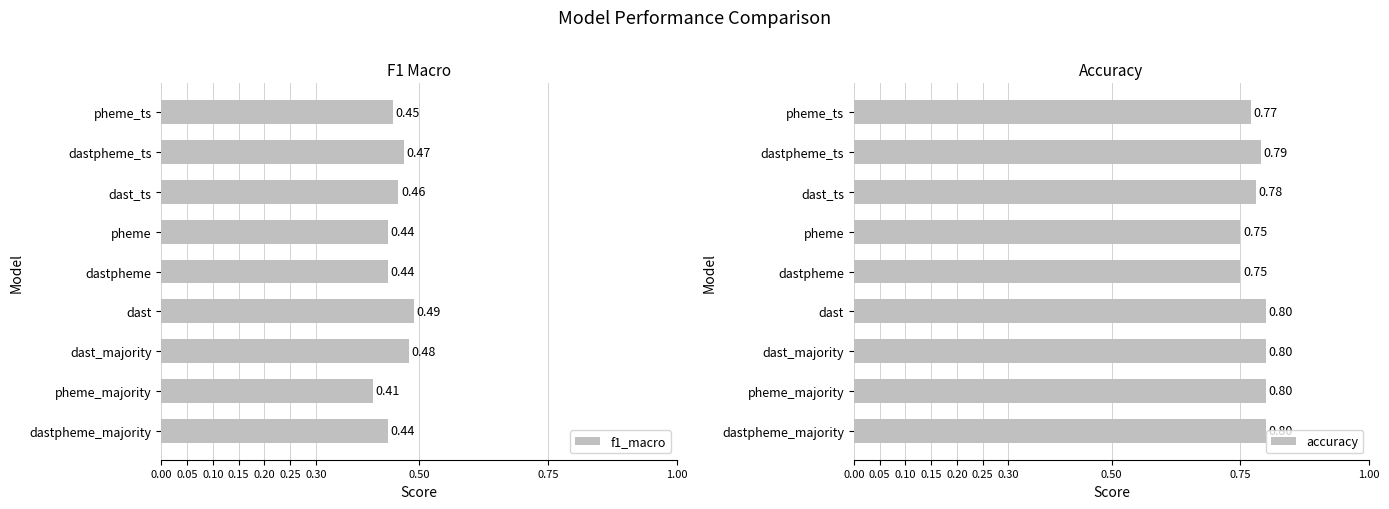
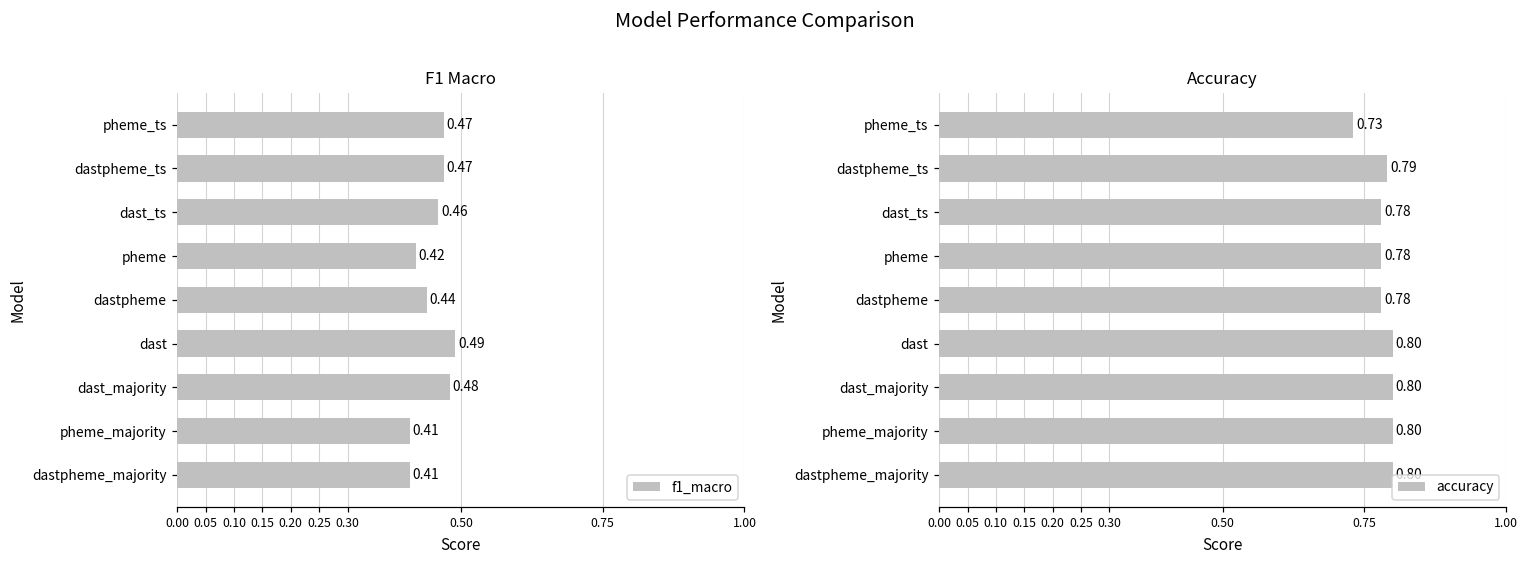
F1 Macro, pheme_ts: 0.45 -> 0.47
F1 Macro, pheme: 0.44 -> 0.42
F1 Macro, dastpheme_majority: 0.44 -> 0.41
Accuracy, pheme_ts: 0.77 -> 0.73
Accuracy, pheme: 0.75 -> 0.78
Accuracy, dastpheme: 0.75 -> 0.78
